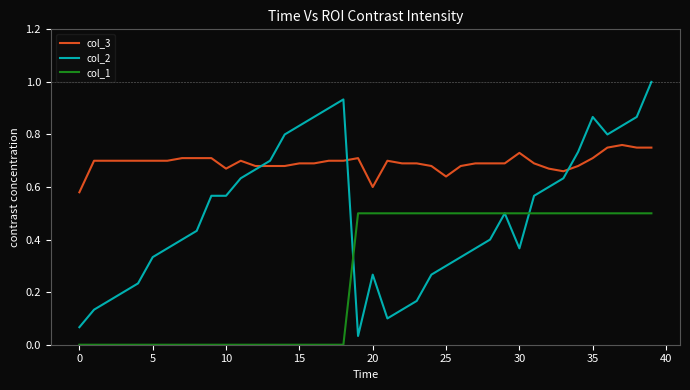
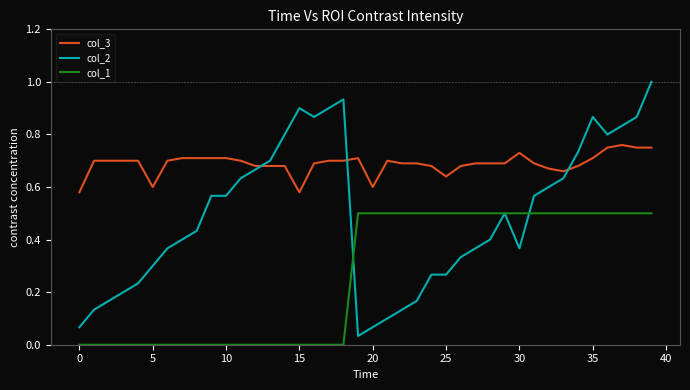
col_3, 5: 0.7 -> 0.6
col_2, 5: 0.33 -> 0.30
col_3, 10: 0.67 -> 0.71
col_3, 15: 0.69 -> 0.58
col_2, 15: 0.83 -> 0.90
col_2, 20: 0.27 -> 0.07
col_2, 25: 0.30 -> 0.27
